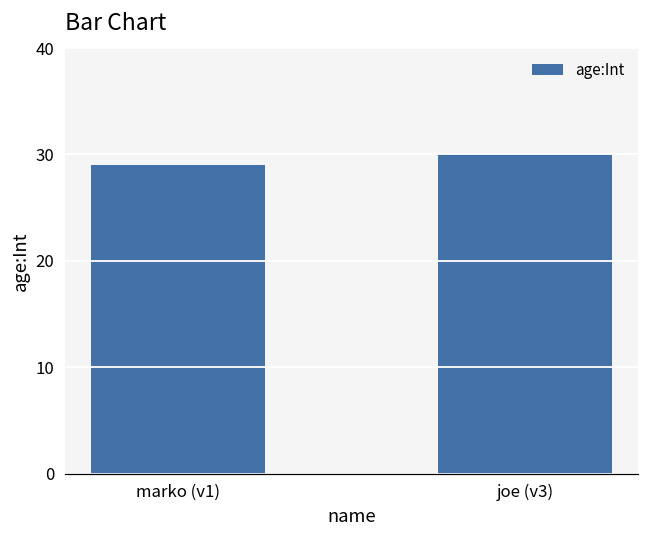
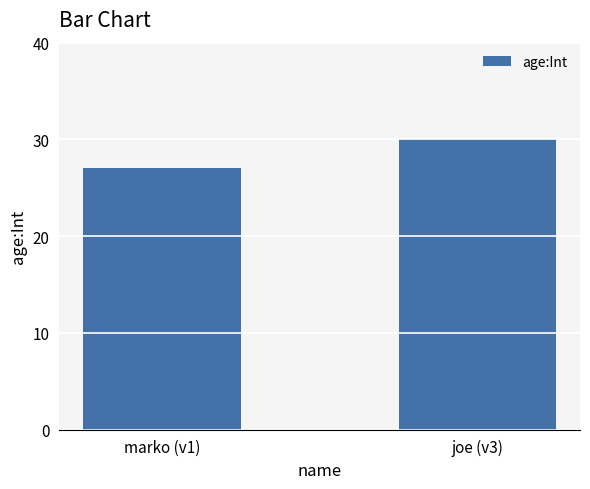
marko (v1): 29 -> 27
